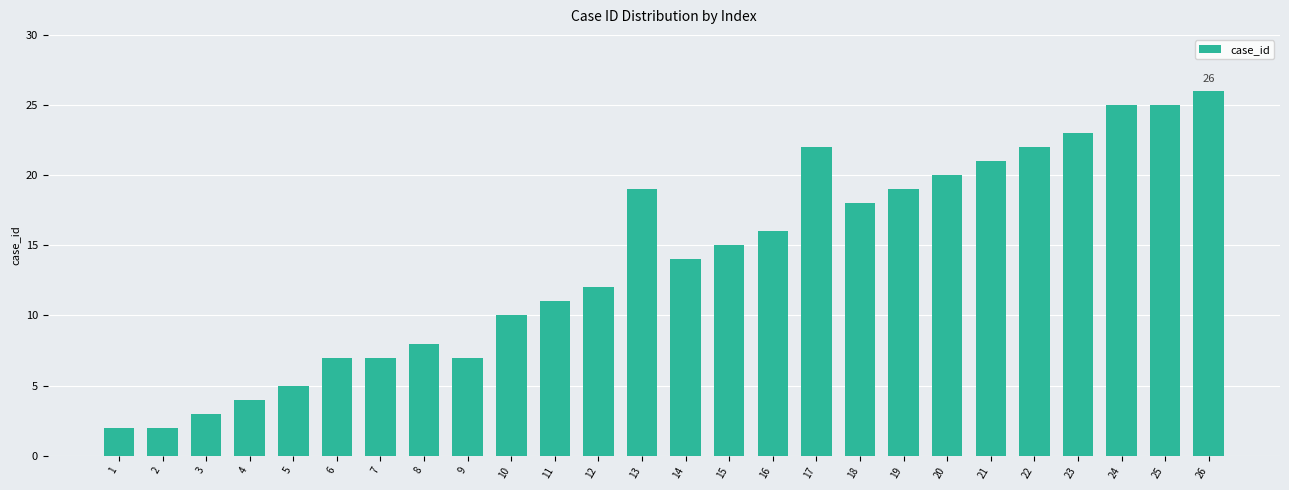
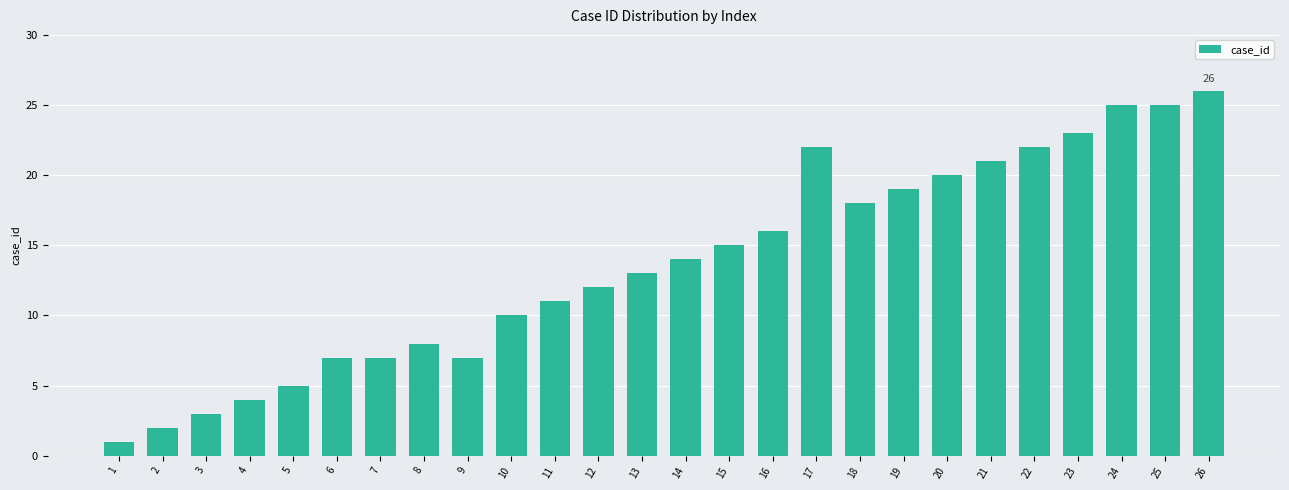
1: 2 -> 1
13: 19 -> 13
